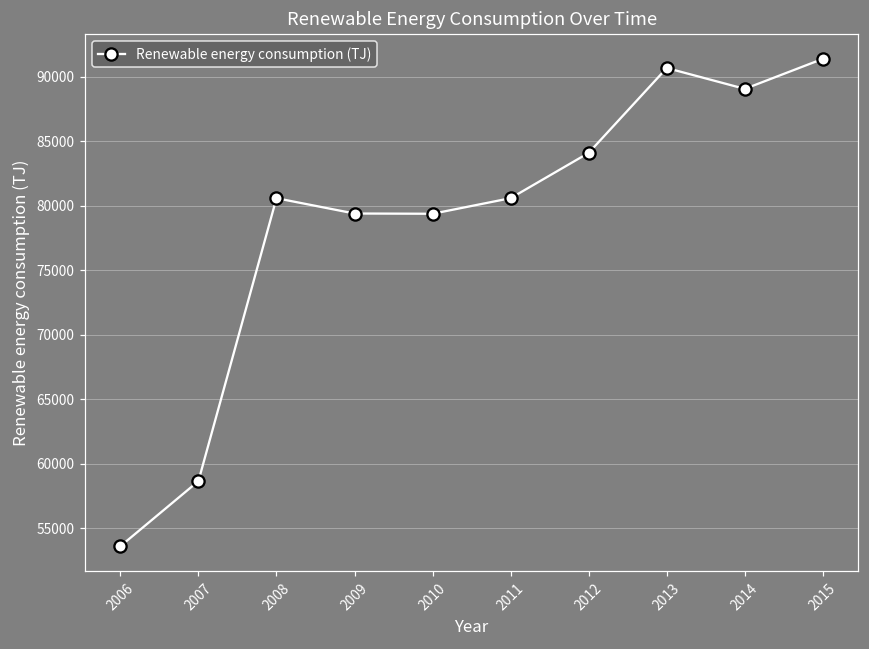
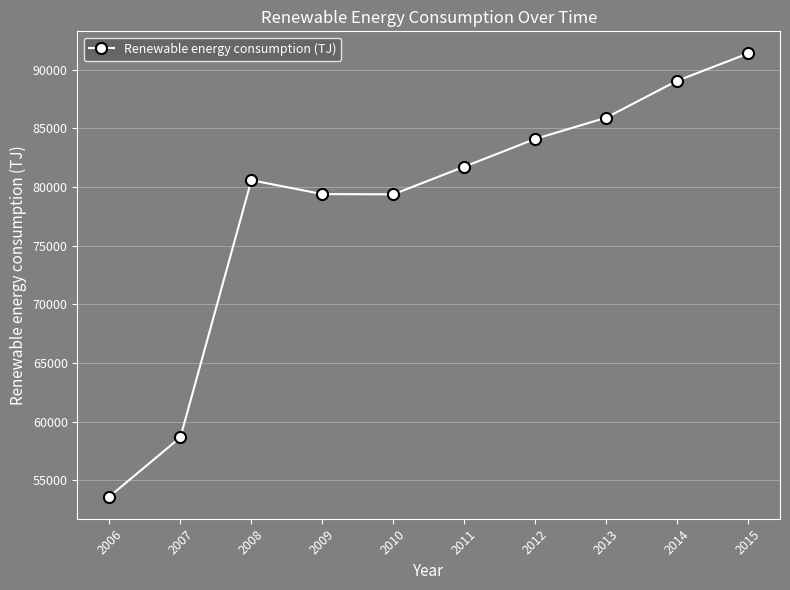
2011: 80600 -> 81700
2013: 90700 -> 85900
